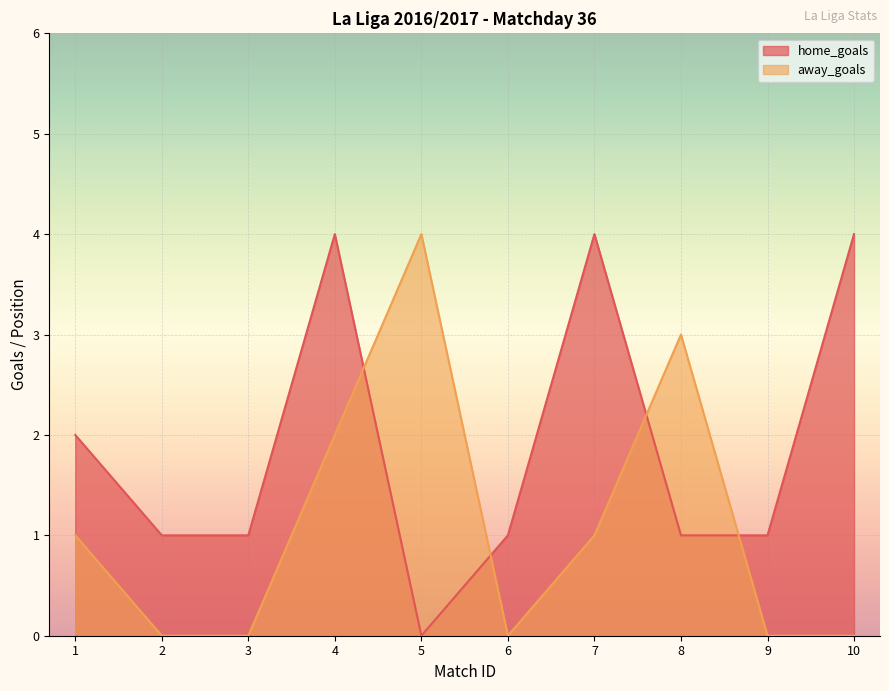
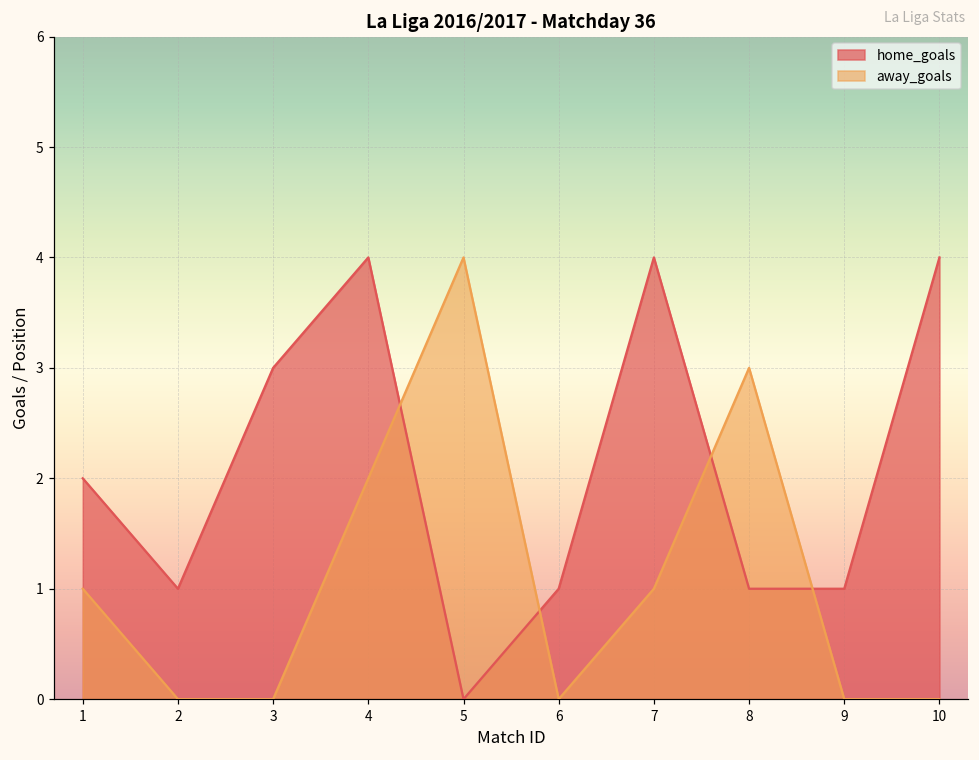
home_goals, 3: 1 -> 3
